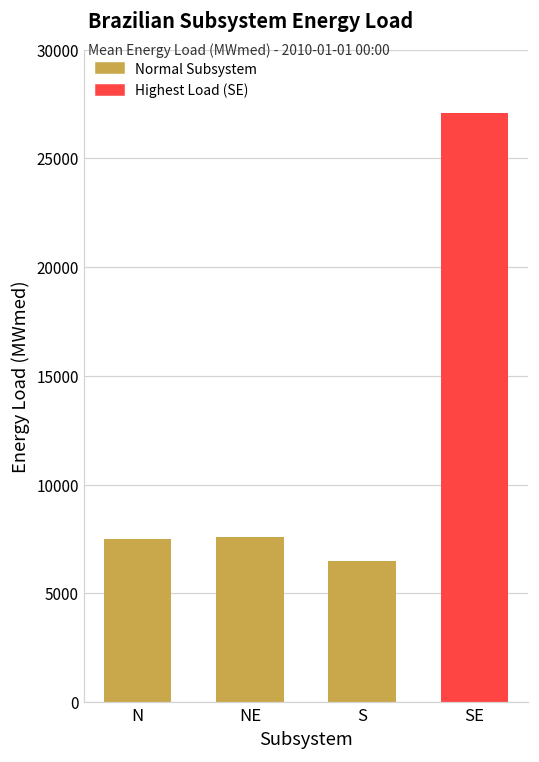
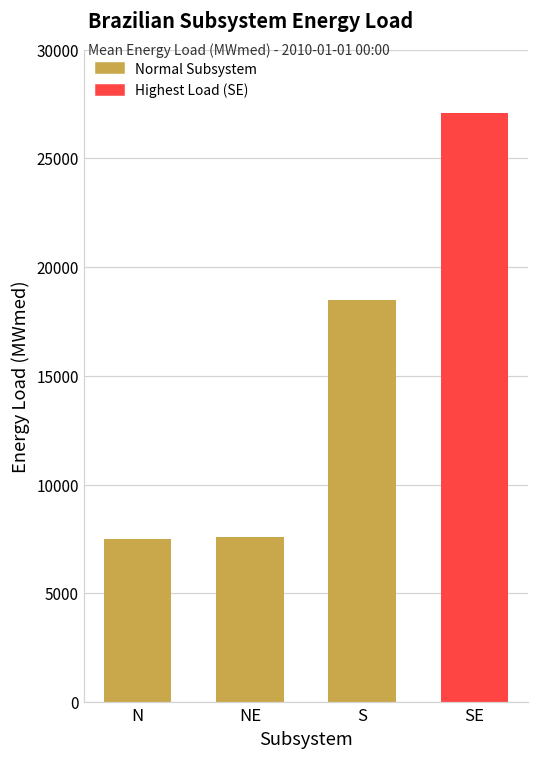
S: 6500 -> 18500
